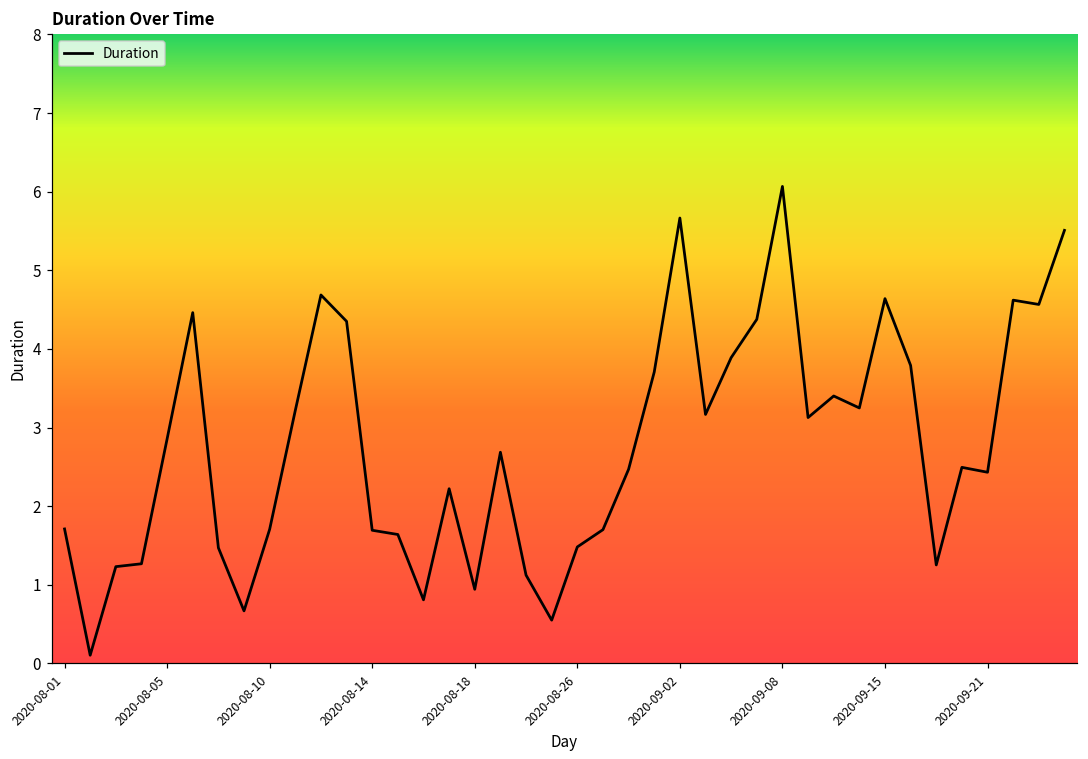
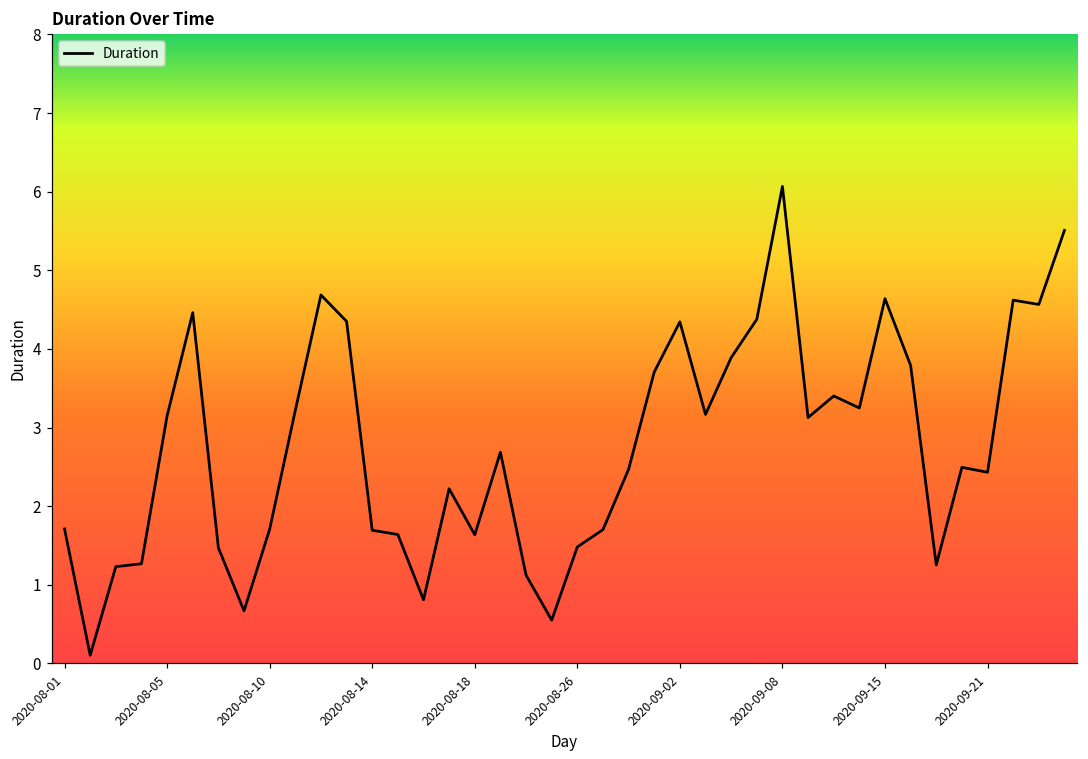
2020-08-05: 2.9 -> 3.1
2020-08-18: 0.9 -> 1.6
2020-09-02: 5.7 -> 4.3
